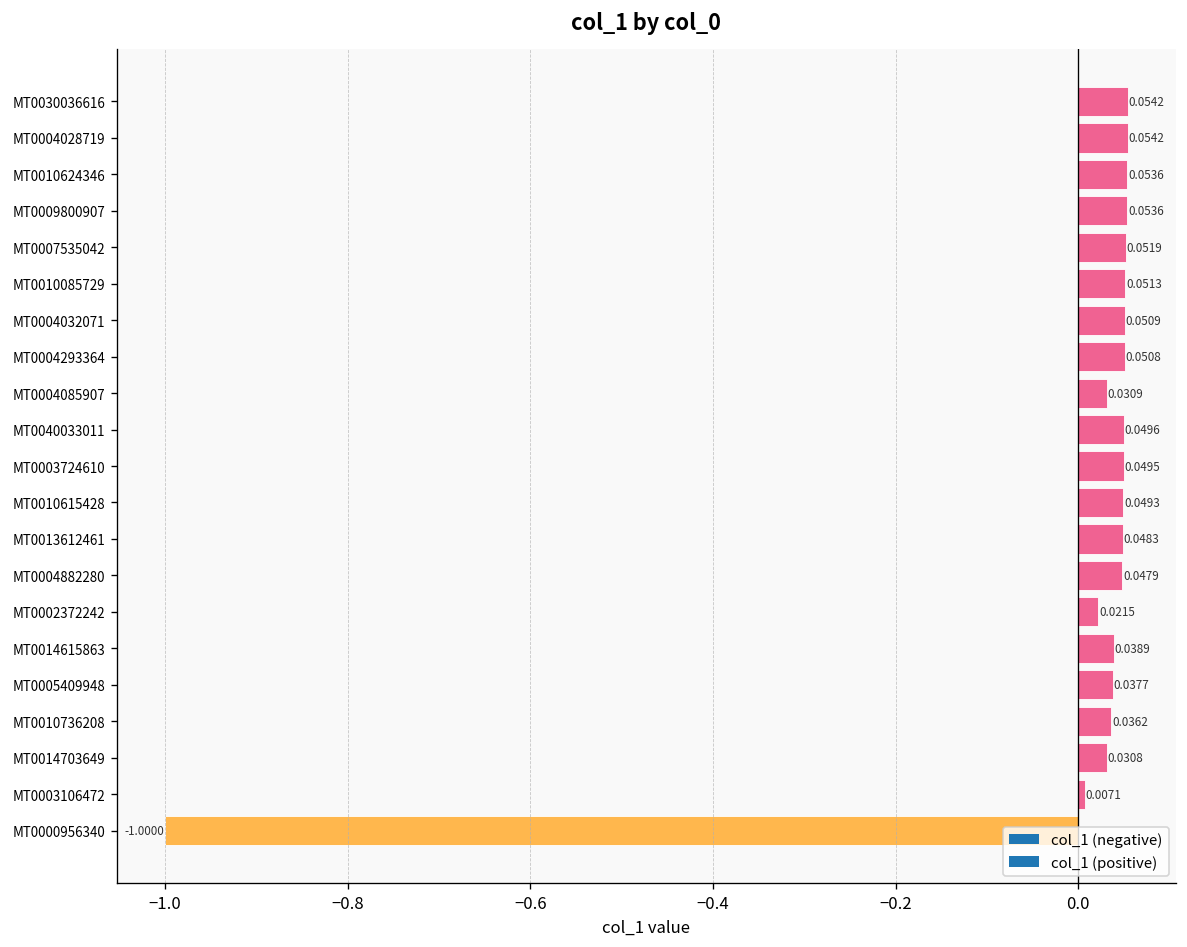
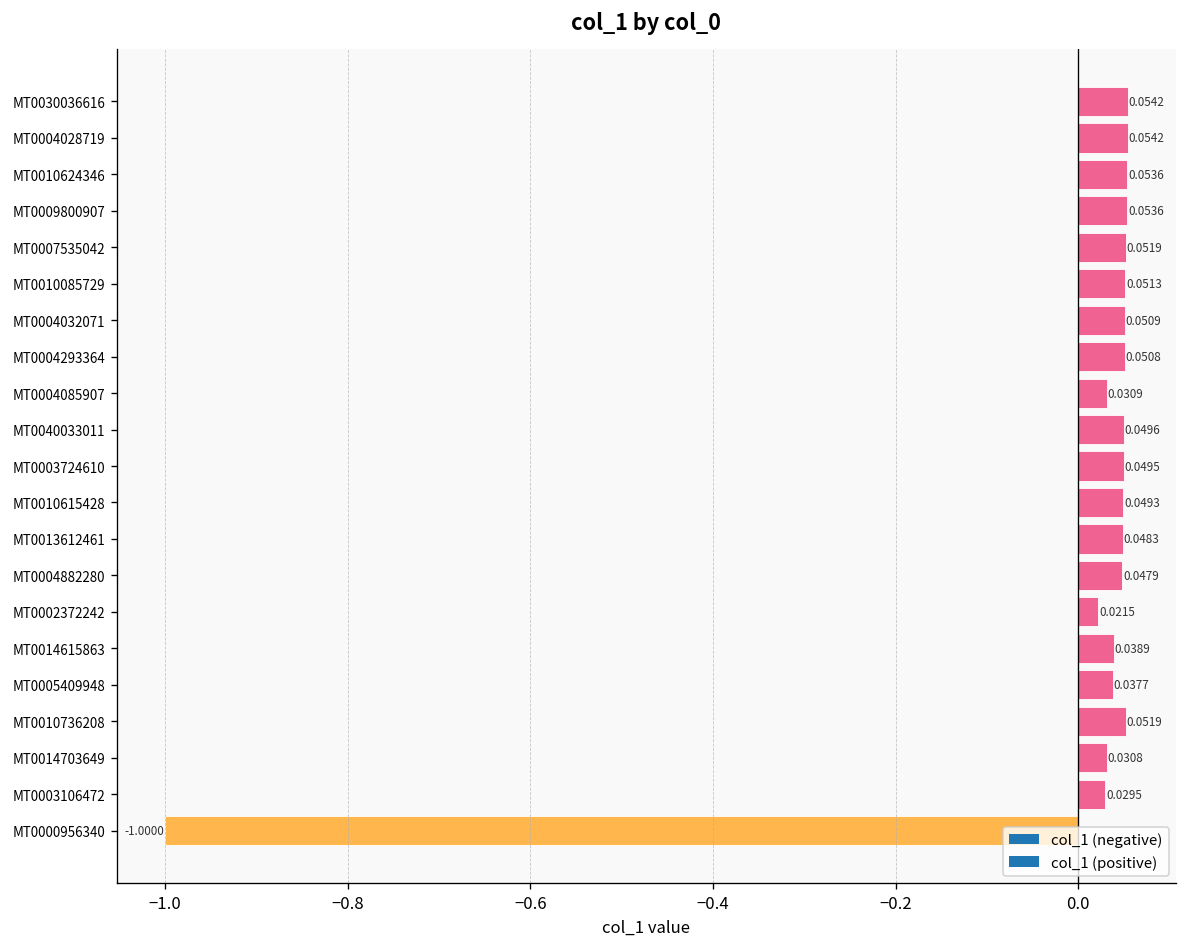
MT0010736208: 0.0362 -> 0.0519
MT0003106472: 0.0071 -> 0.0295
